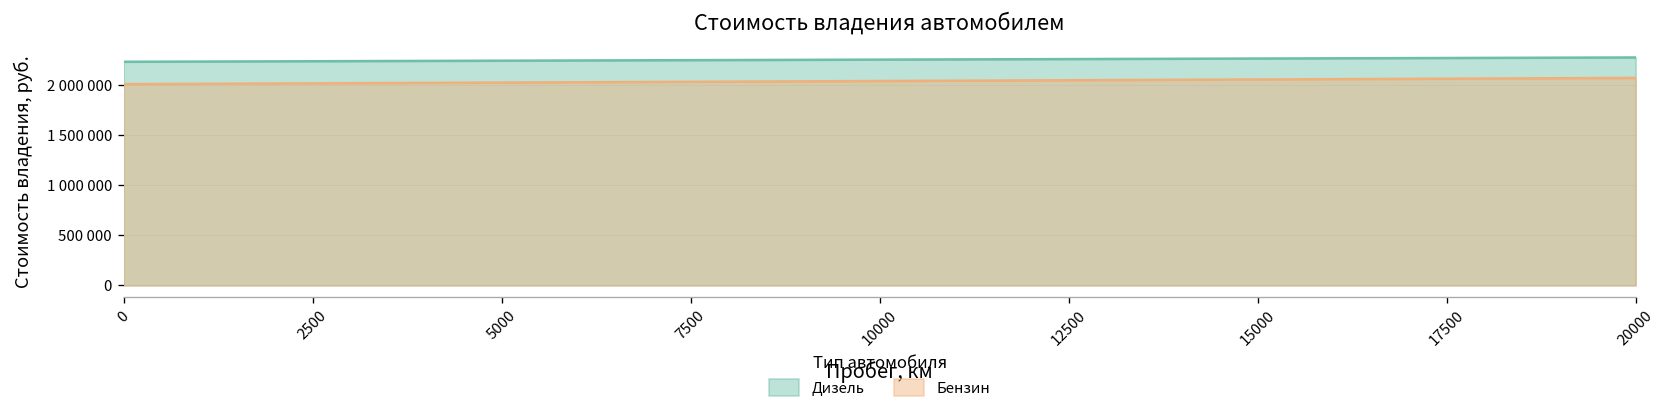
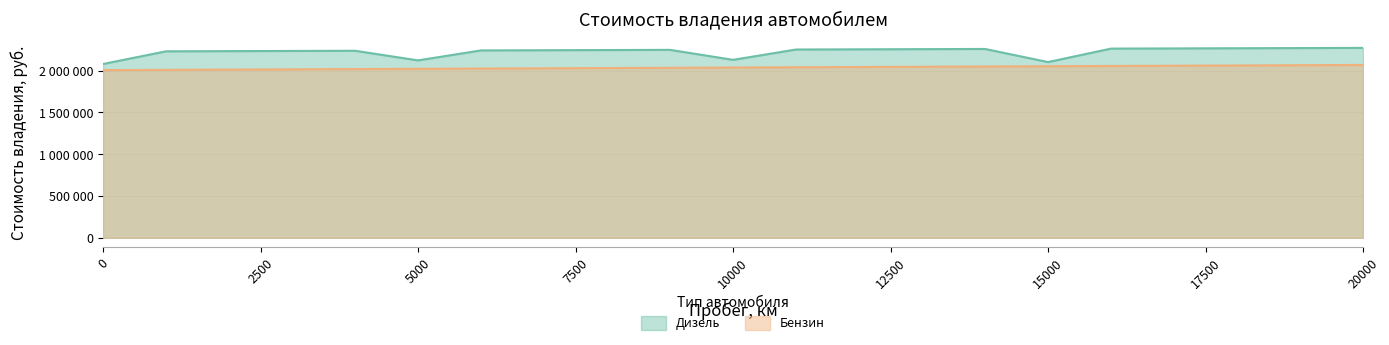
Дизель, 0: 2200000 -> 2100000
Дизель, 5000: 2200000 -> 2100000
Дизель, 10000: 2300000 -> 2100000
Дизель, 15000: 2300000 -> 2100000
